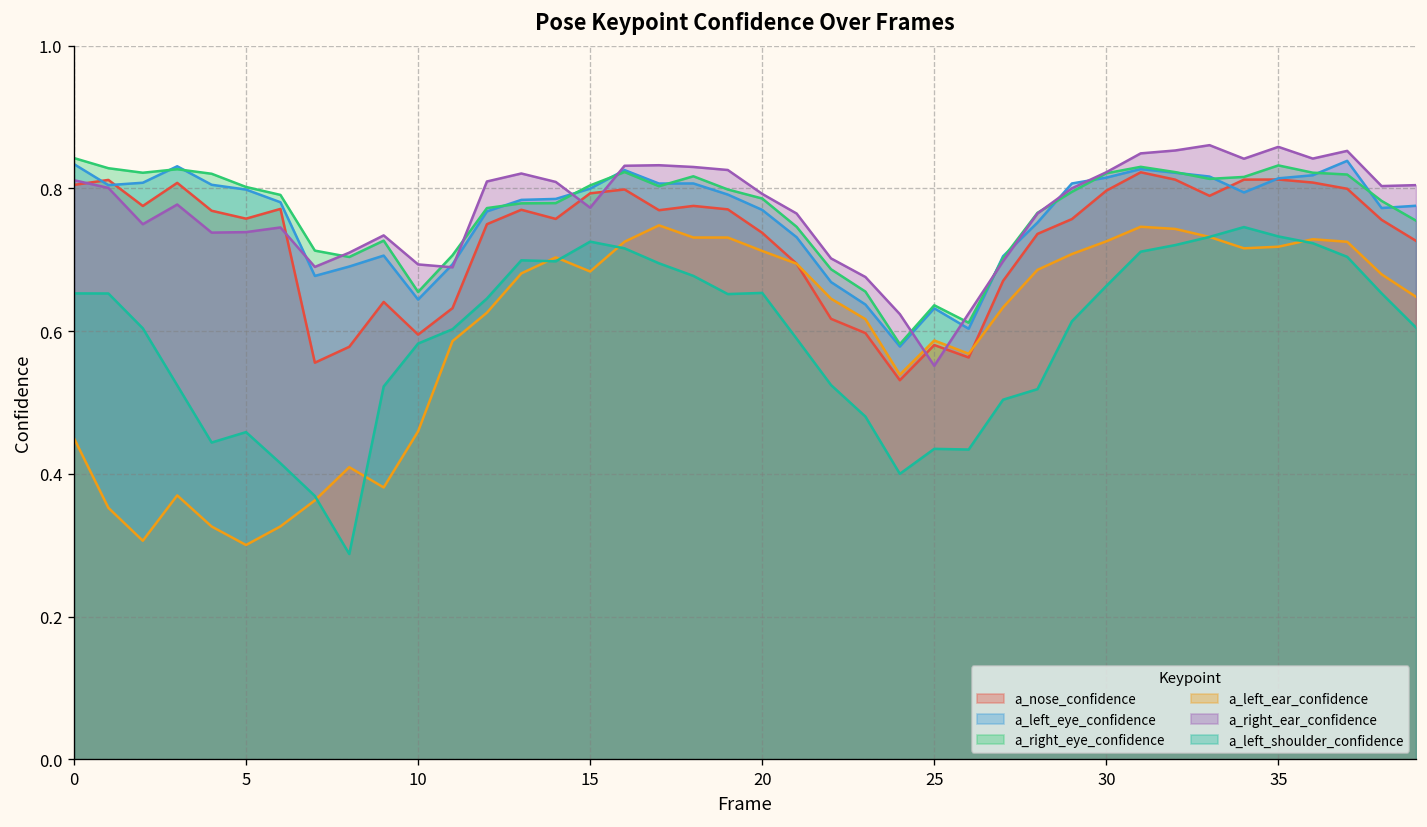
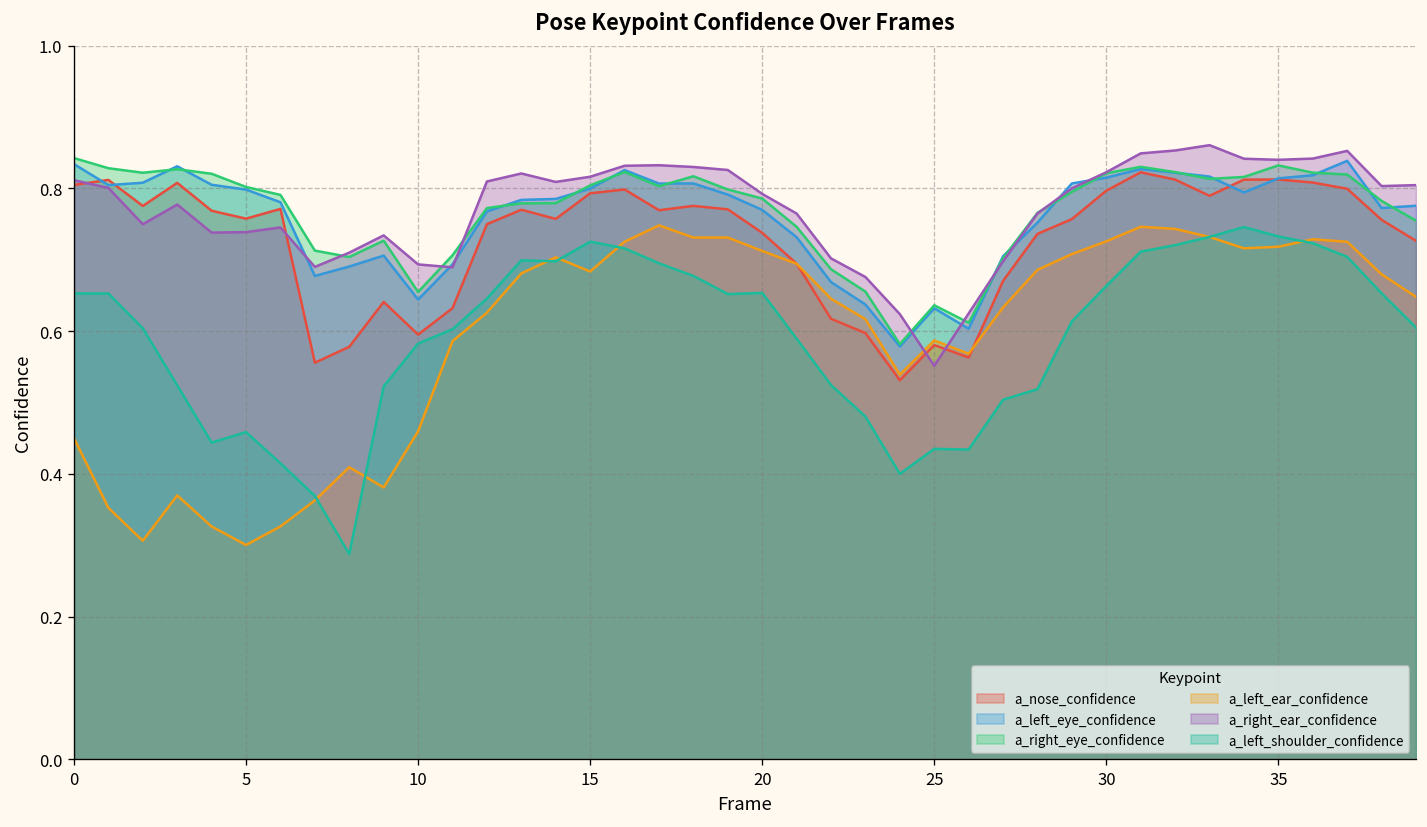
a_right_ear_confidence, 15: 0.77 -> 0.82
a_right_ear_confidence, 35: 0.86 -> 0.84
